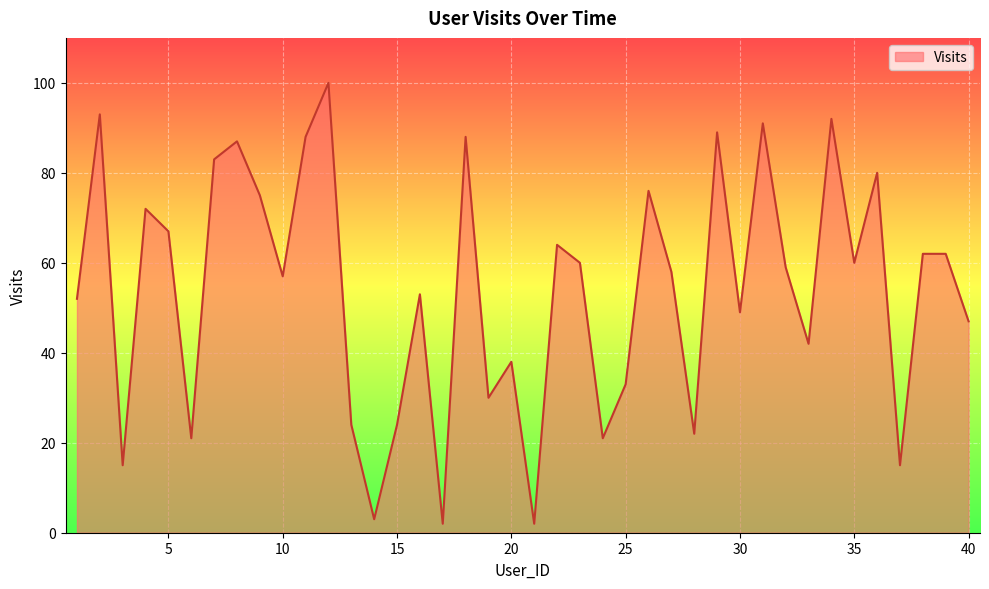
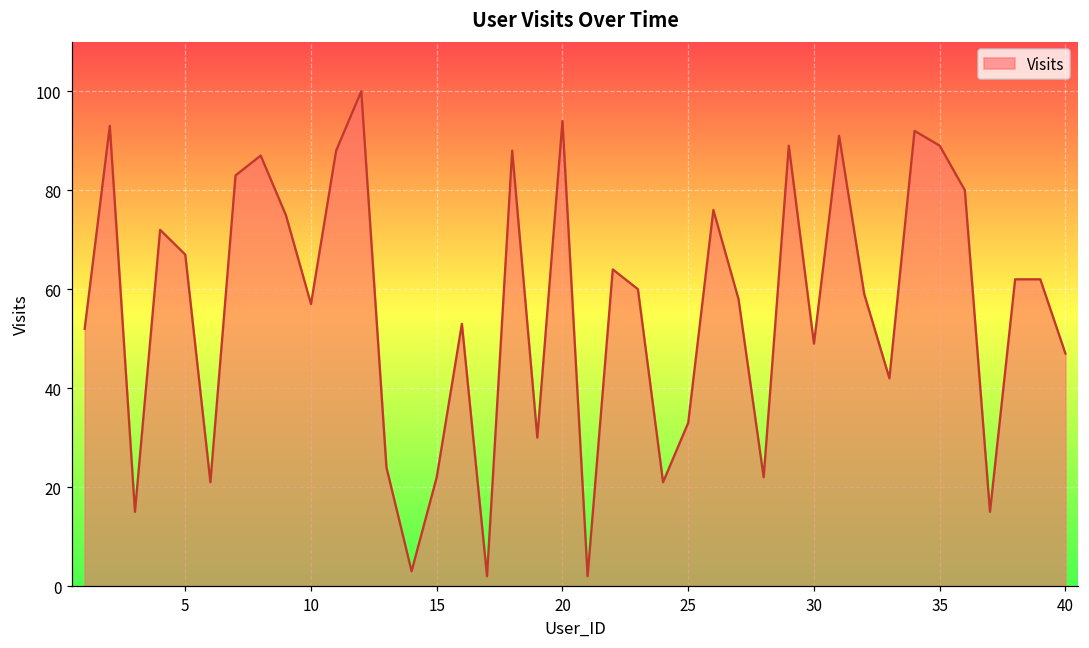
15: 24 -> 22
20: 38 -> 94
35: 60 -> 89
